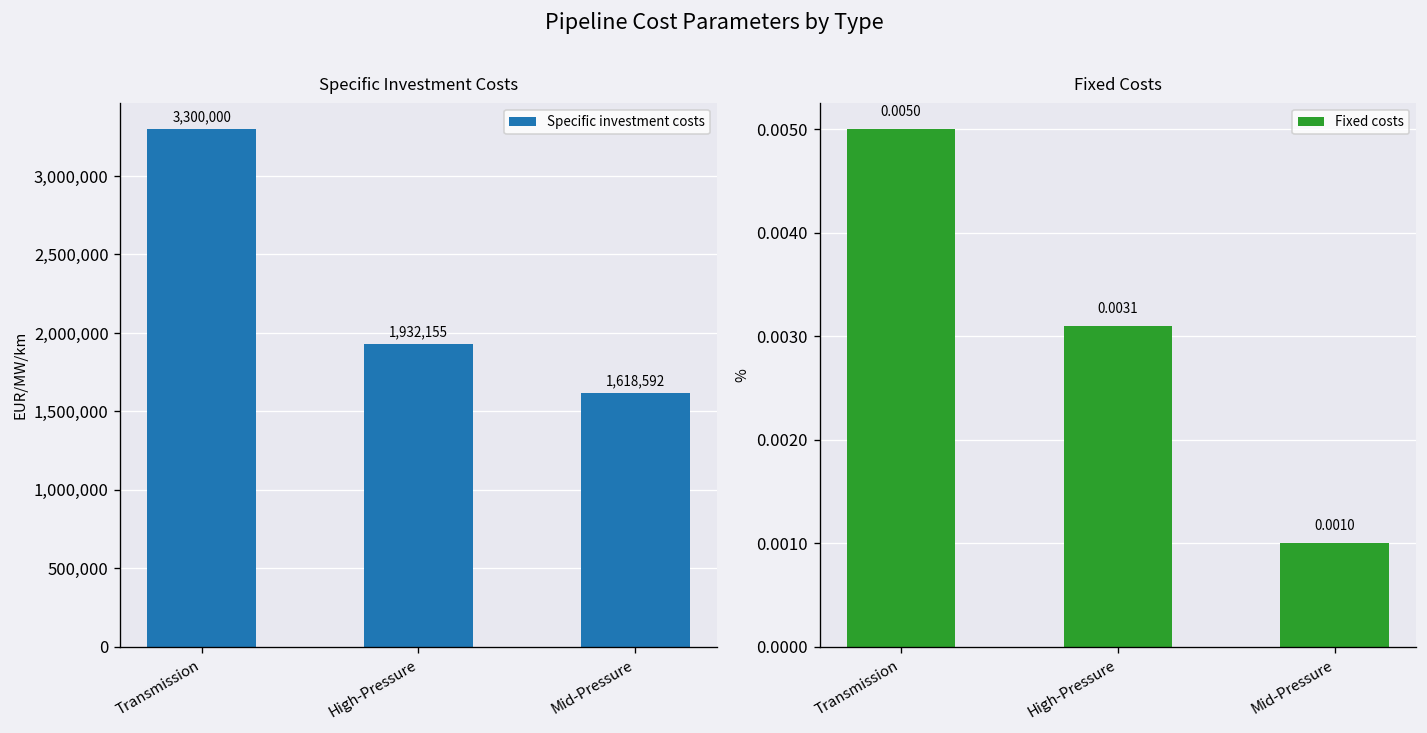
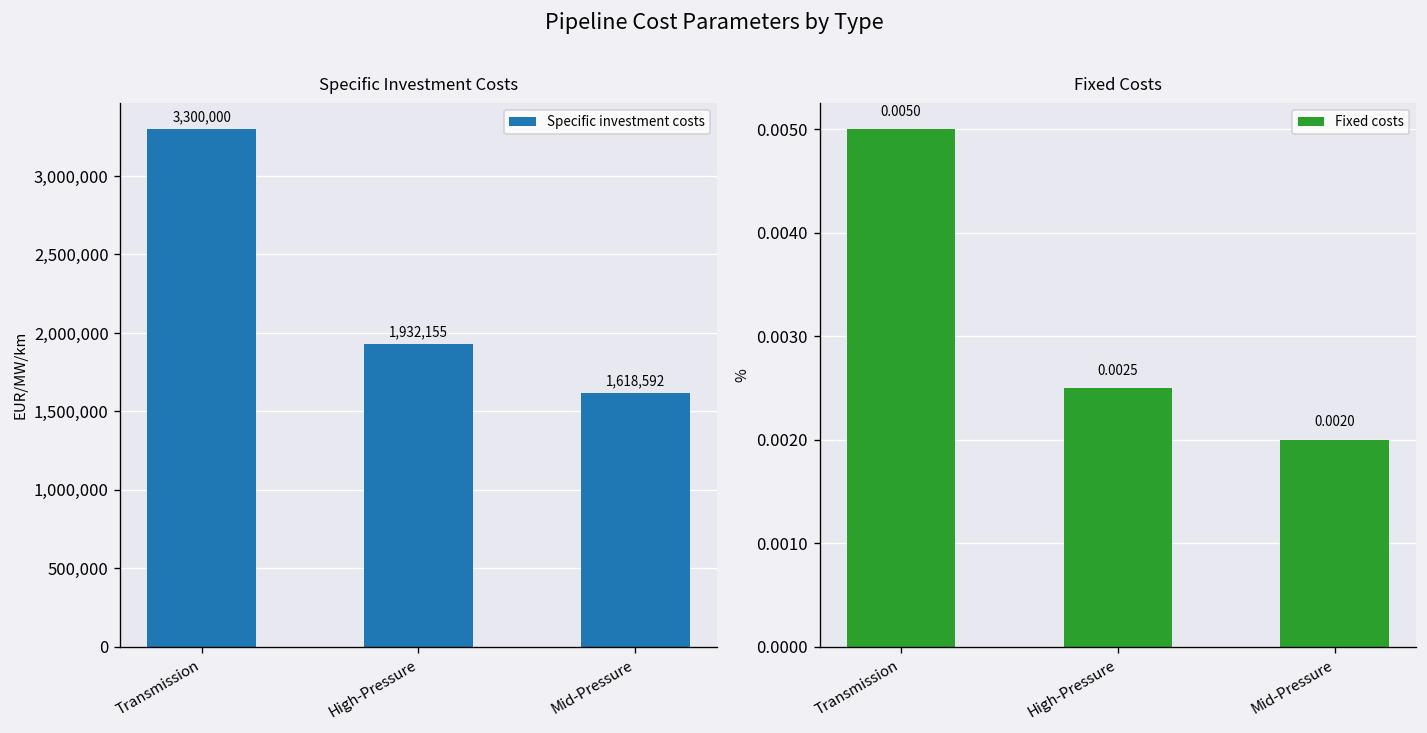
Fixed Costs, High-Pressure: 0.0031 -> 0.0025
Fixed Costs, Mid-Pressure: 0.0010 -> 0.0020
